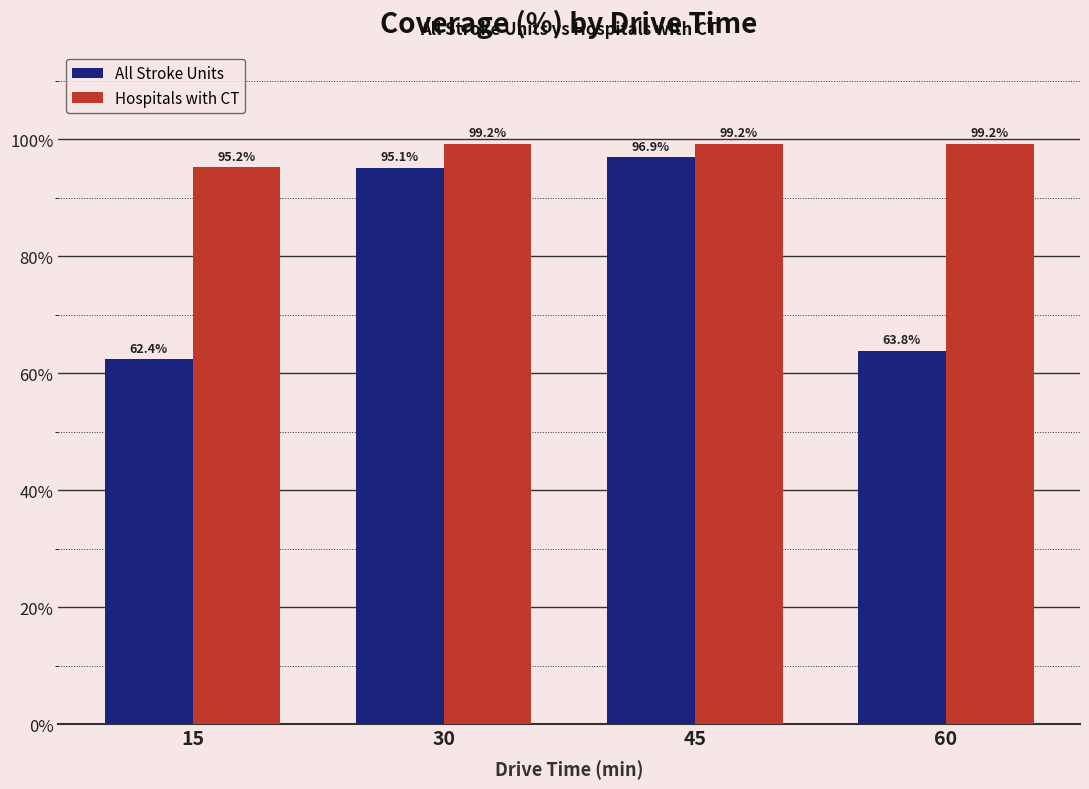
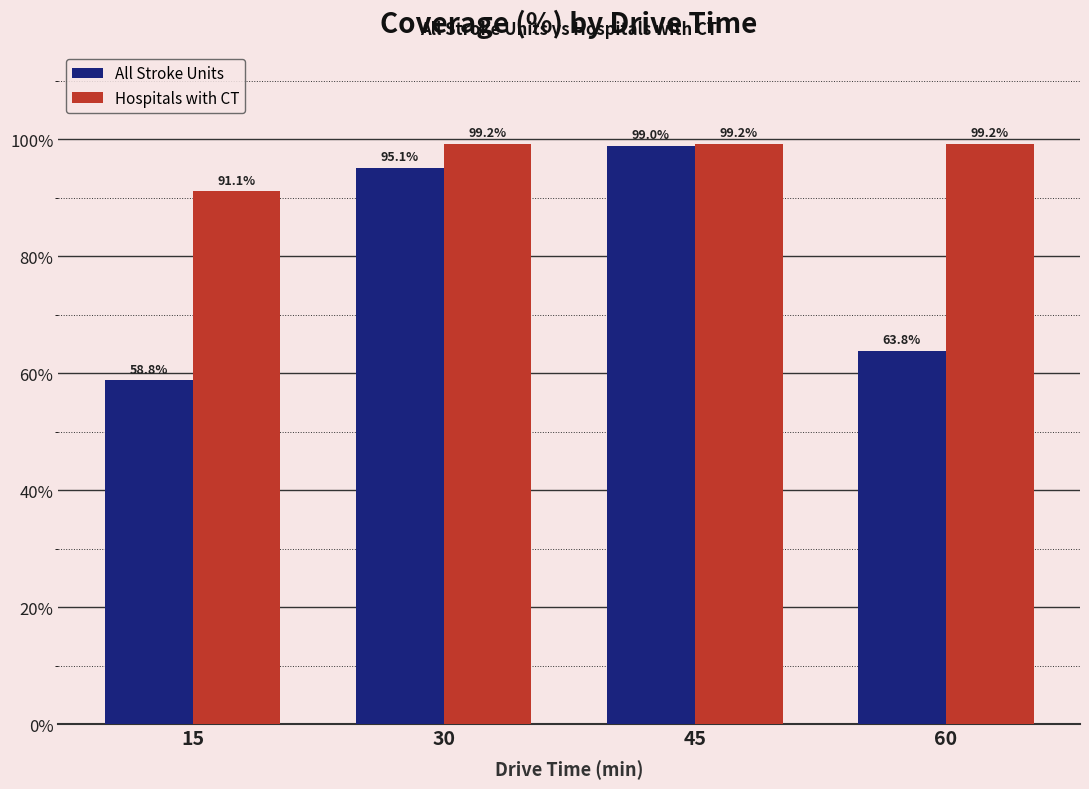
All Stroke Units, 15: 62.4% -> 58.8%
Hospitals with CT, 15: 95.2% -> 91.1%
All Stroke Units, 45: 96.9% -> 99.0%
